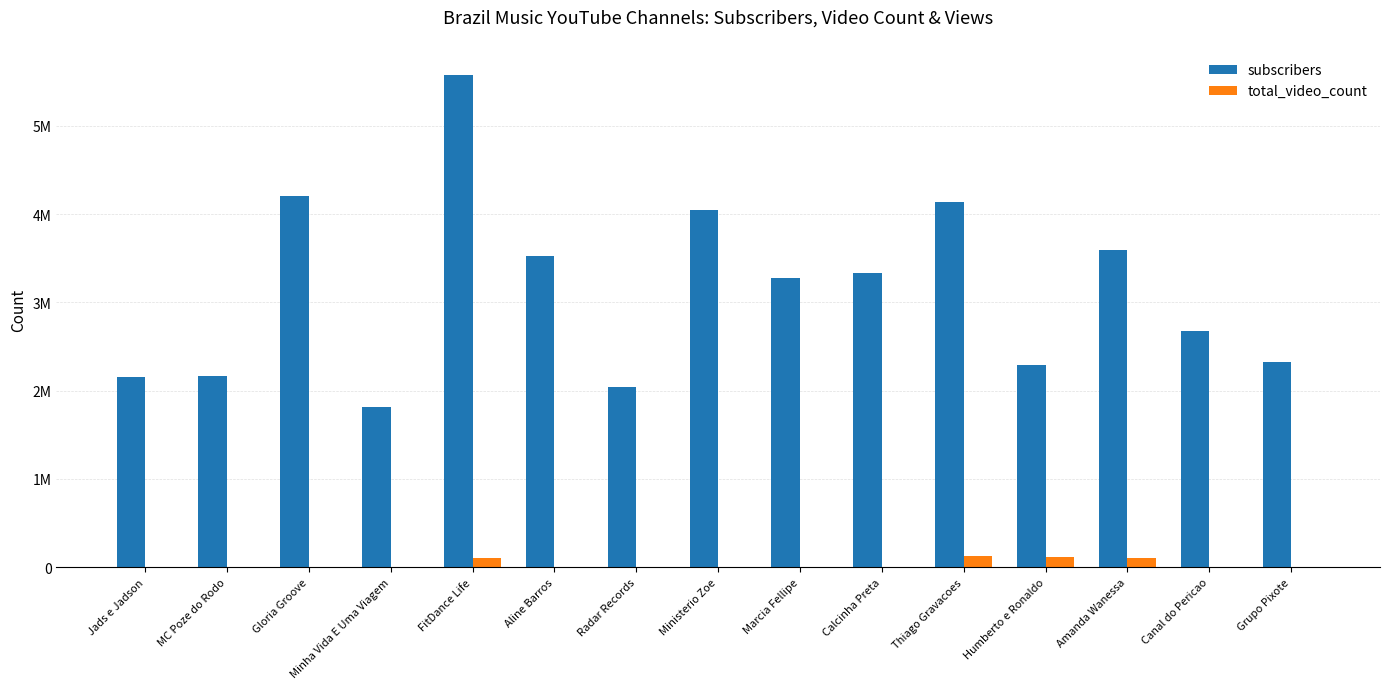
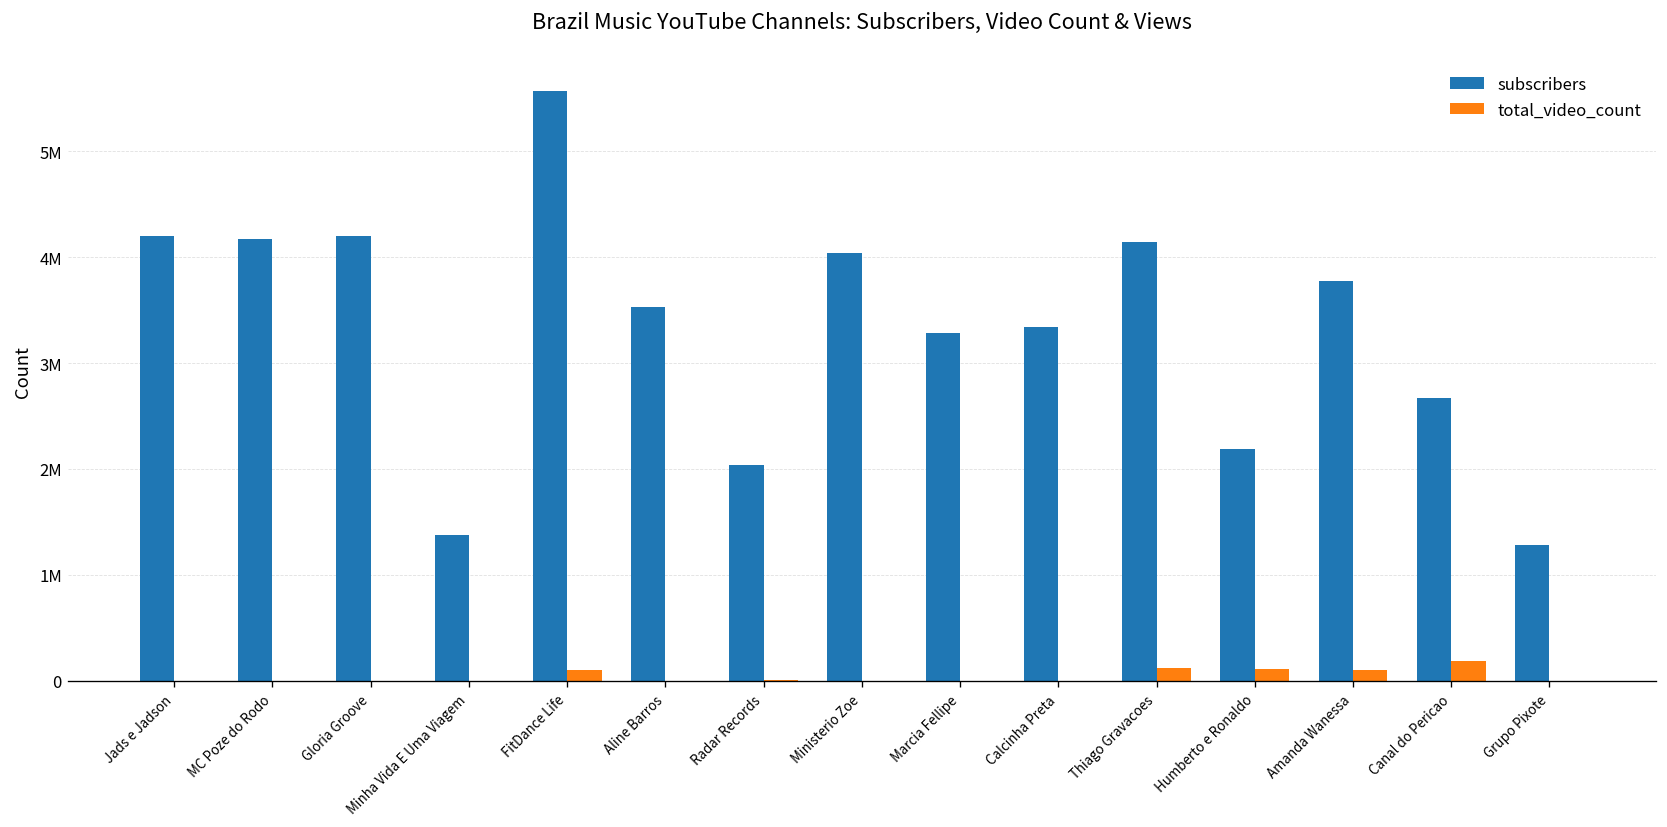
subscribers, Jads e Jadson: 2200000 -> 4200000
subscribers, MC Poze do Rodo: 2200000 -> 4200000
subscribers, Minha Vida E Uma Viagem: 1800000 -> 1400000
subscribers, Humberto e Ronaldo: 2300000 -> 2200000
subscribers, Amanda Wanessa: 3600000 -> 3800000
total_video_count, Canal do Pericao: 0 -> 200000
subscribers, Grupo Pixote: 2300000 -> 1300000
